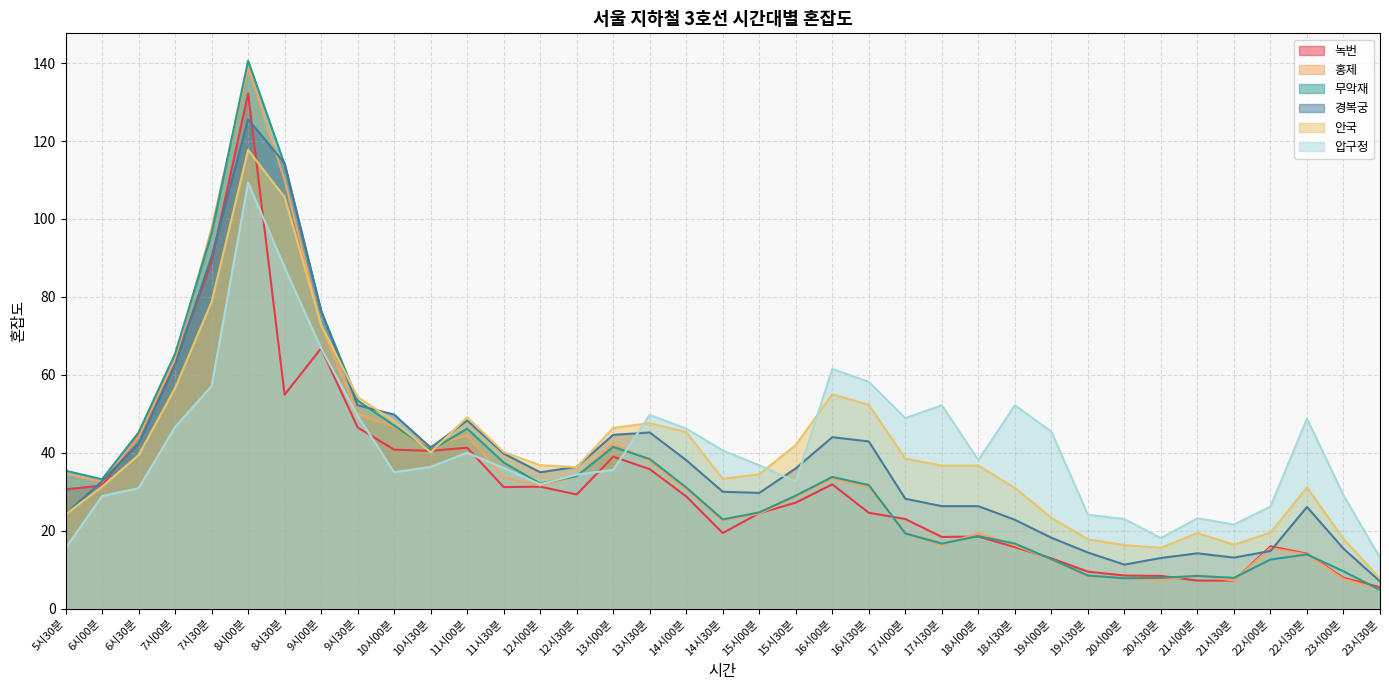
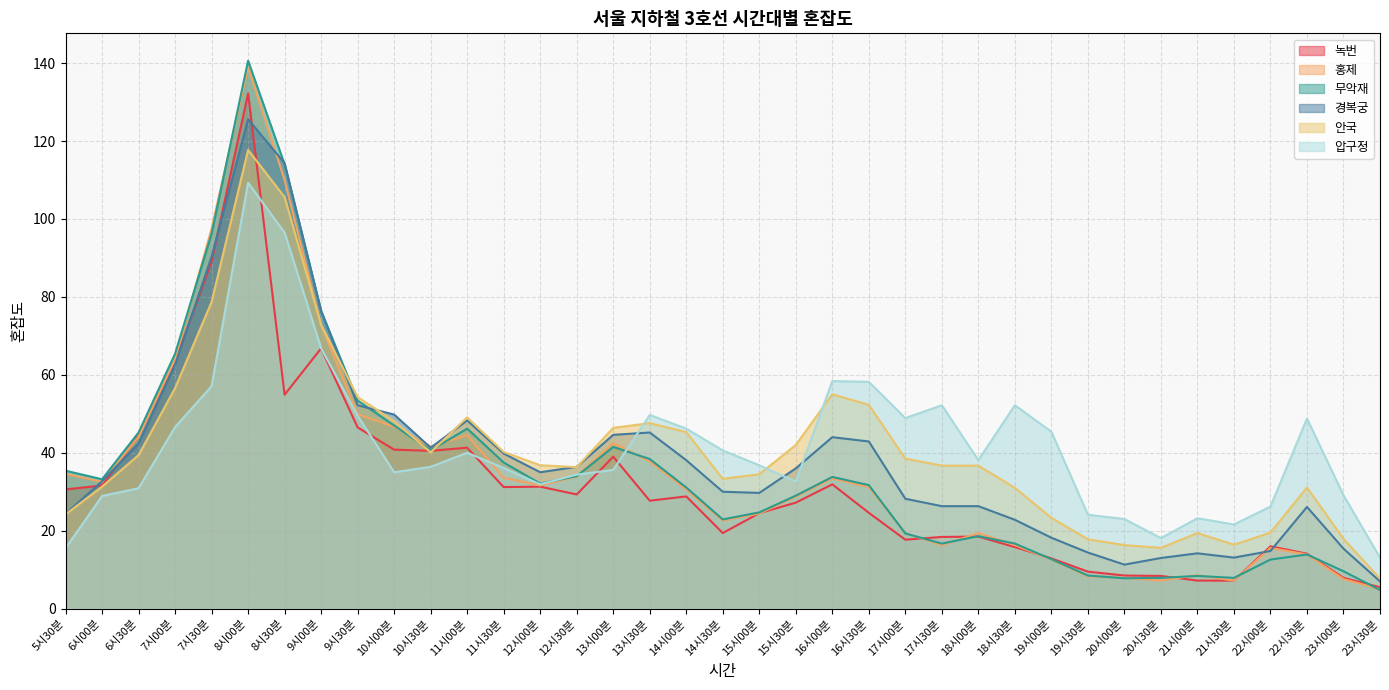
압구정, 8시30분: 88 -> 97
녹번, 13시30분: 36 -> 28
압구정, 16시00분: 62 -> 58
녹번, 17시00분: 23 -> 18
